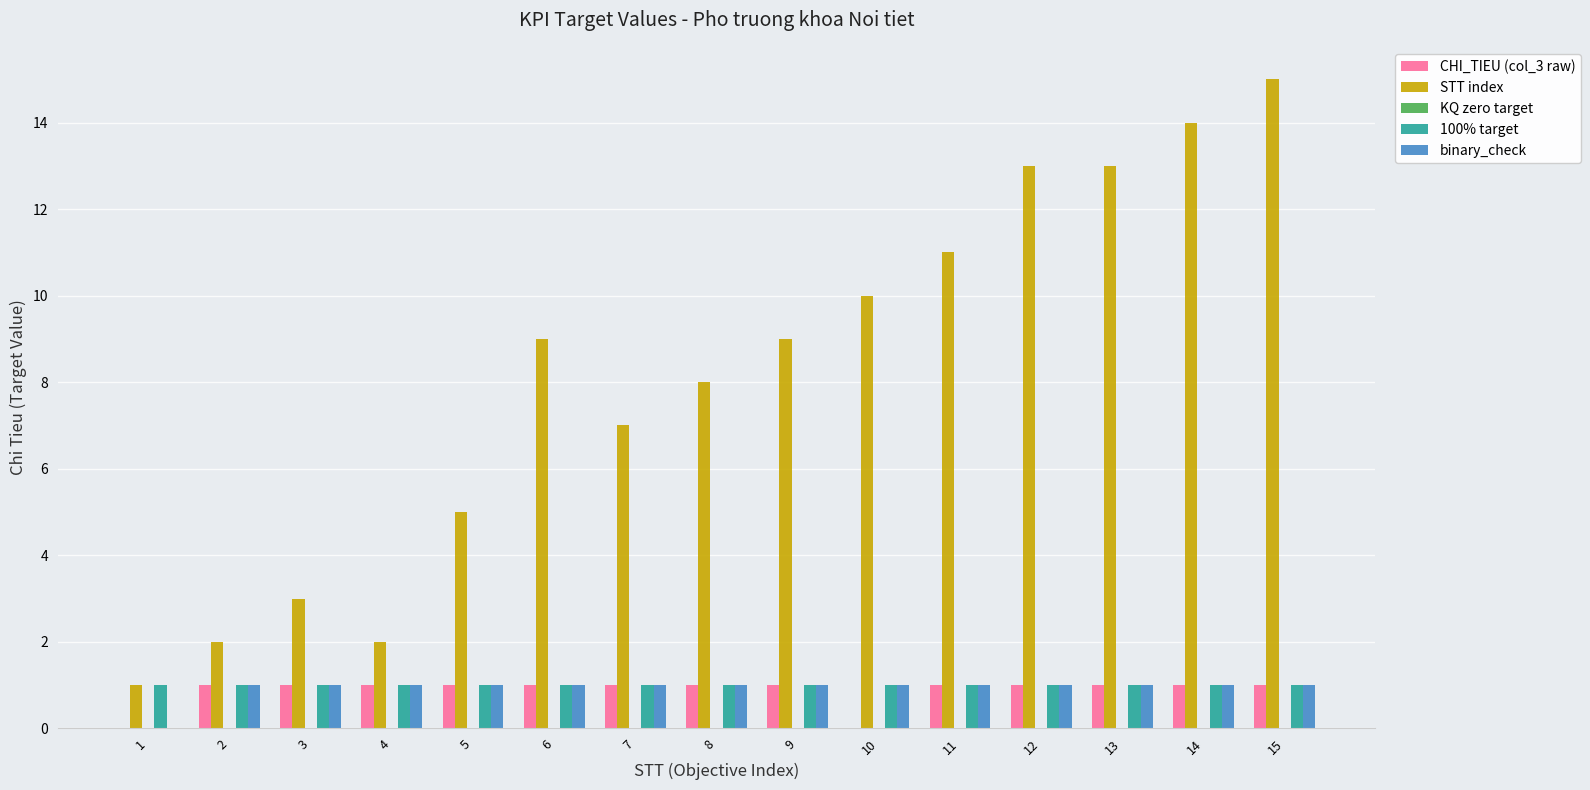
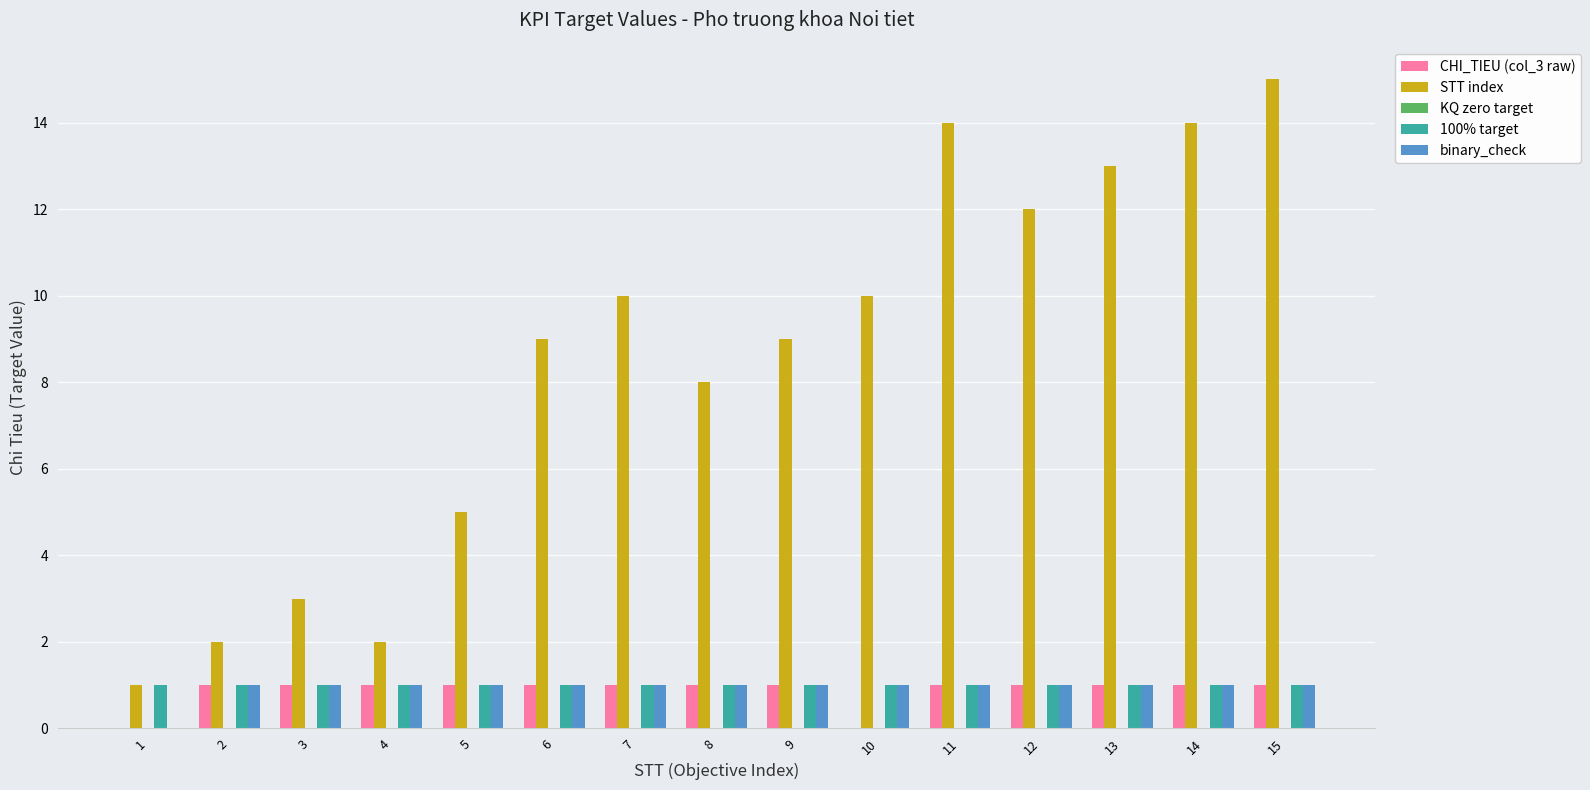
STT index, 7: 7 -> 10
STT index, 11: 11 -> 14
STT index, 12: 13 -> 12
